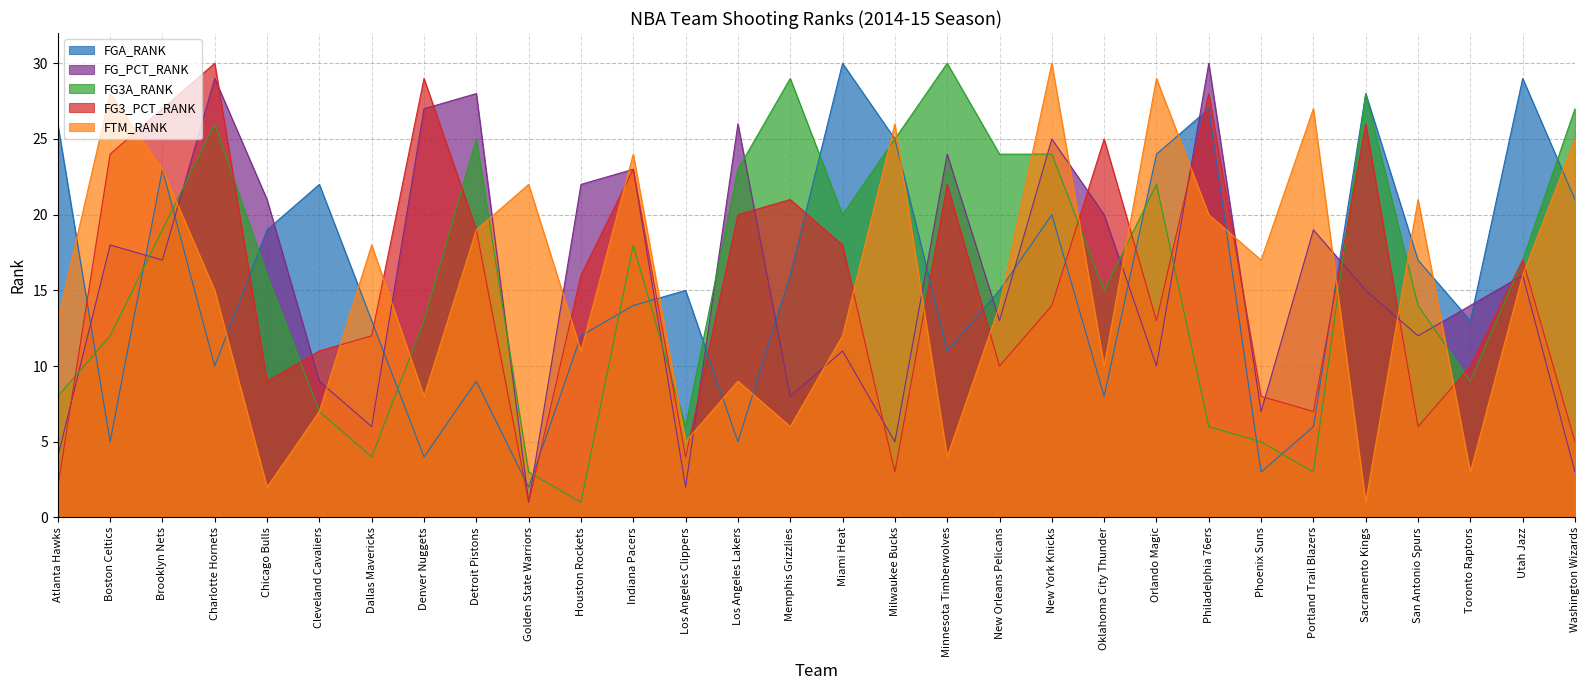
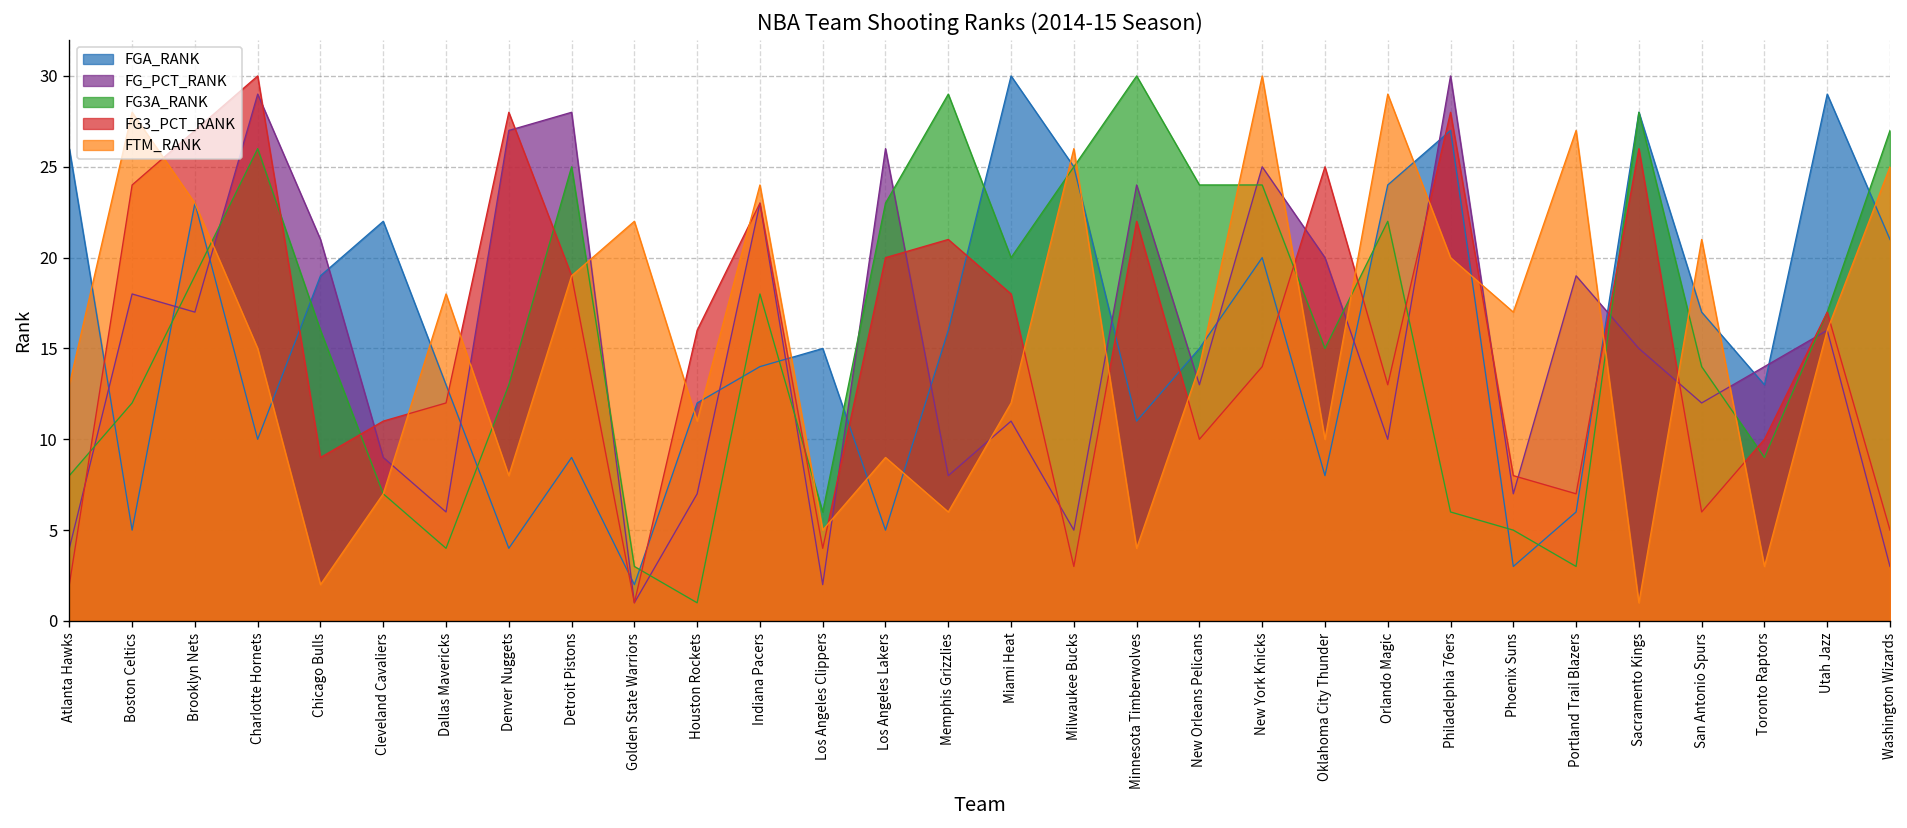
FG3_PCT_RANK, Denver Nuggets: 29 -> 28
FG_PCT_RANK, Houston Rockets: 22 -> 7
